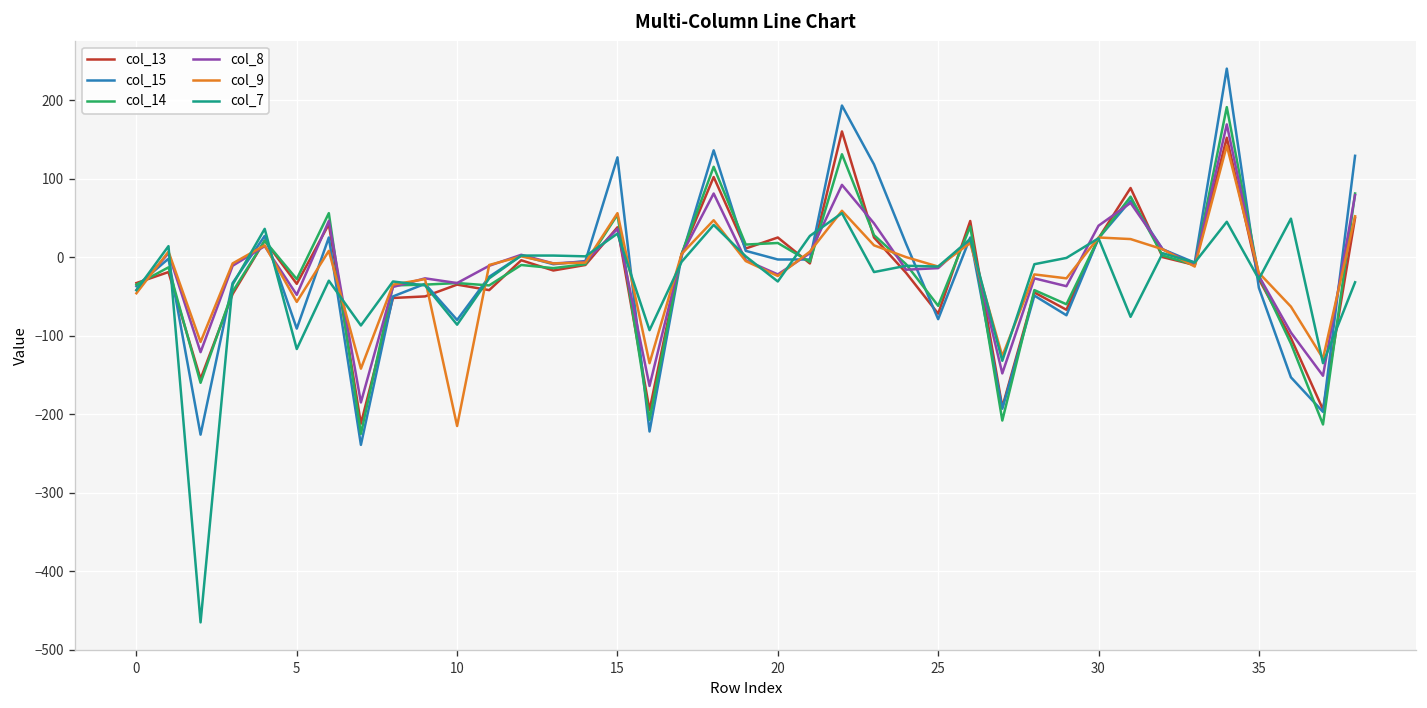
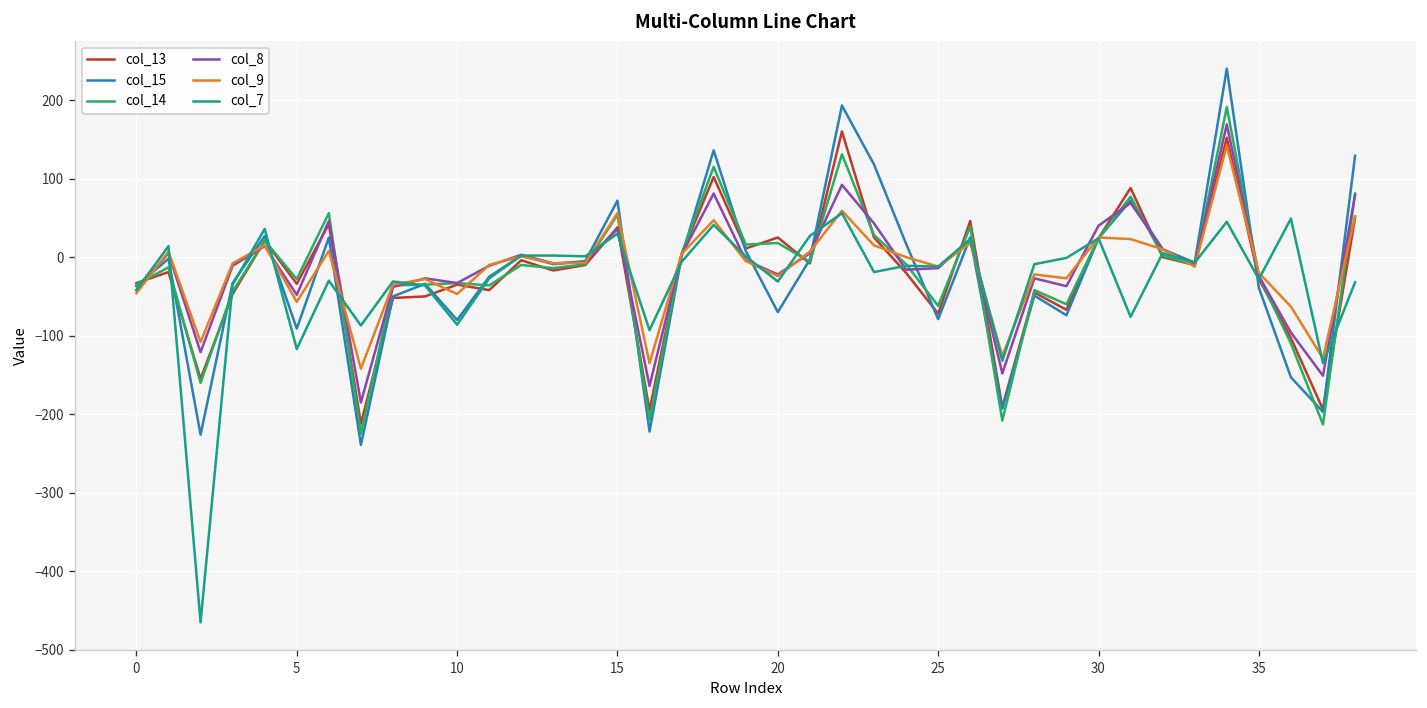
col_9, 10: -220 -> -50
col_15, 15: 130 -> 70
col_15, 20: 0 -> -70
